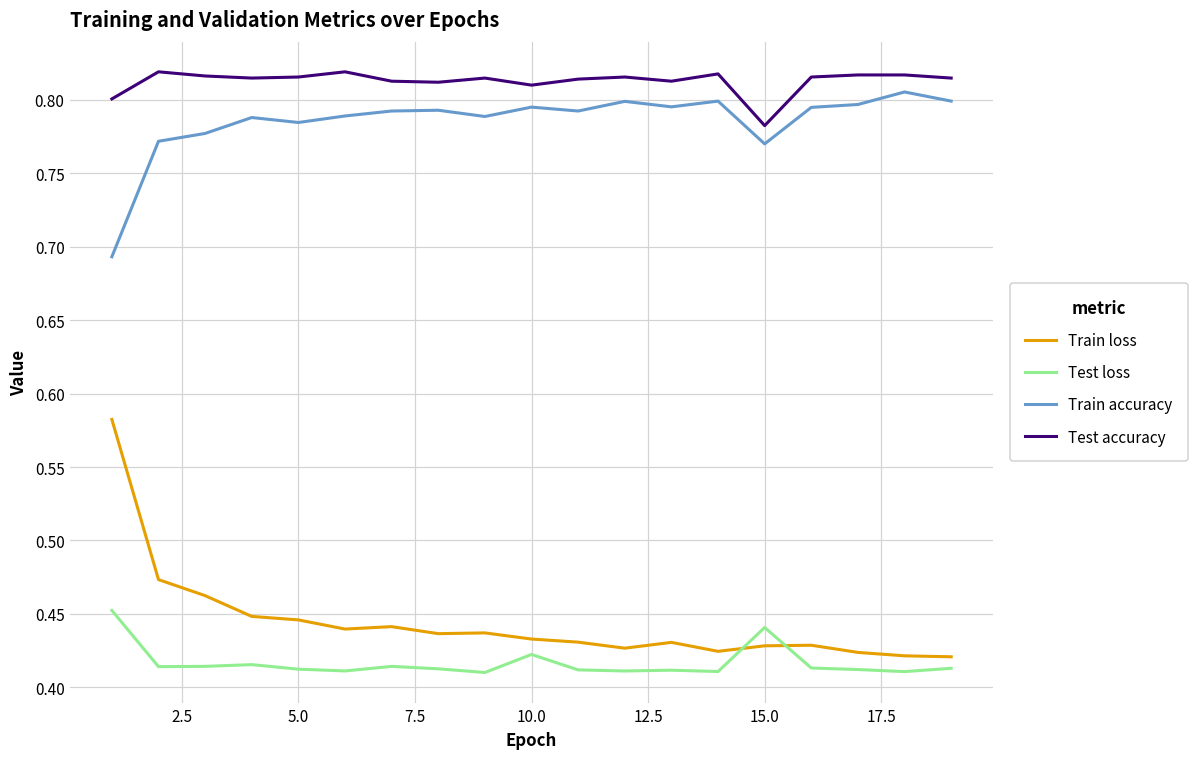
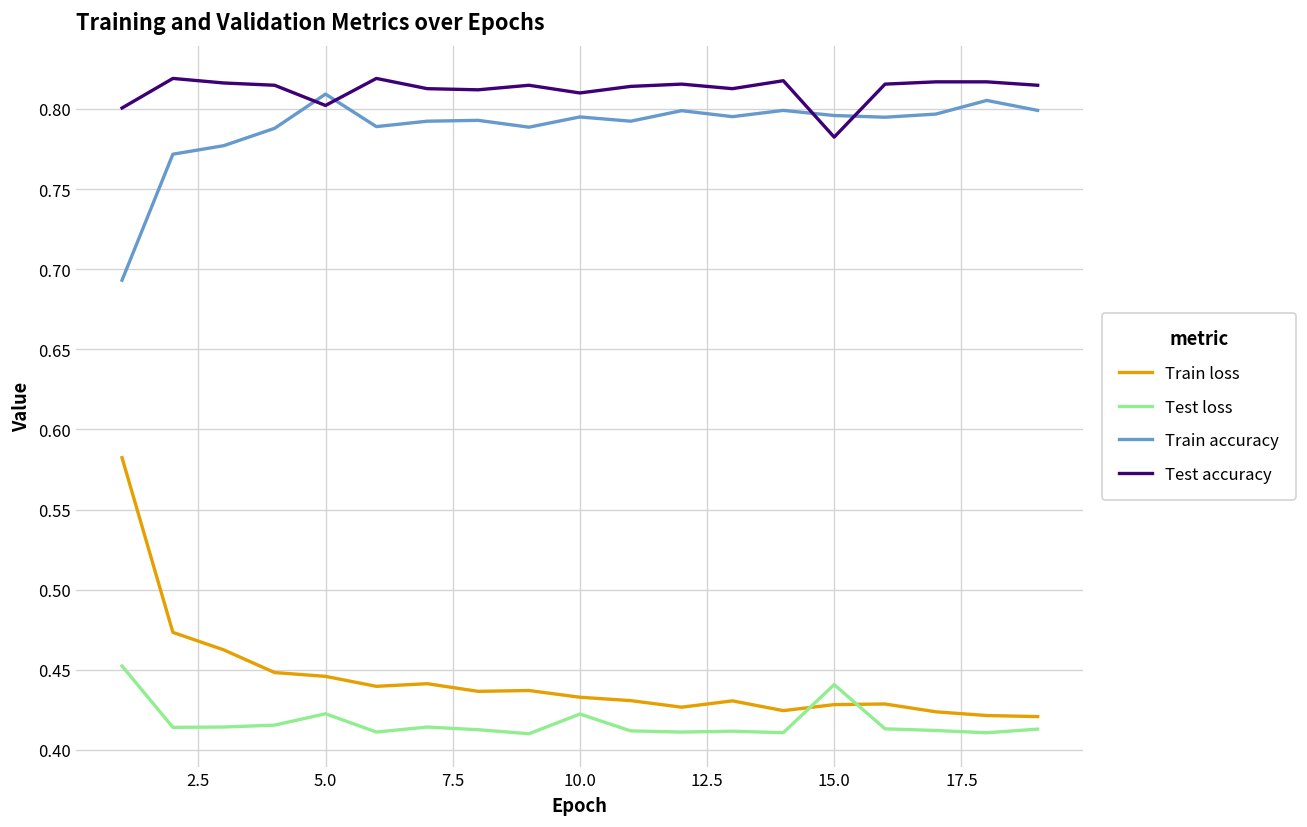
Test loss, 5.0: 0.412 -> 0.423
Train accuracy, 5.0: 0.785 -> 0.809
Test accuracy, 5.0: 0.815 -> 0.802
Train accuracy, 15.0: 0.770 -> 0.796
